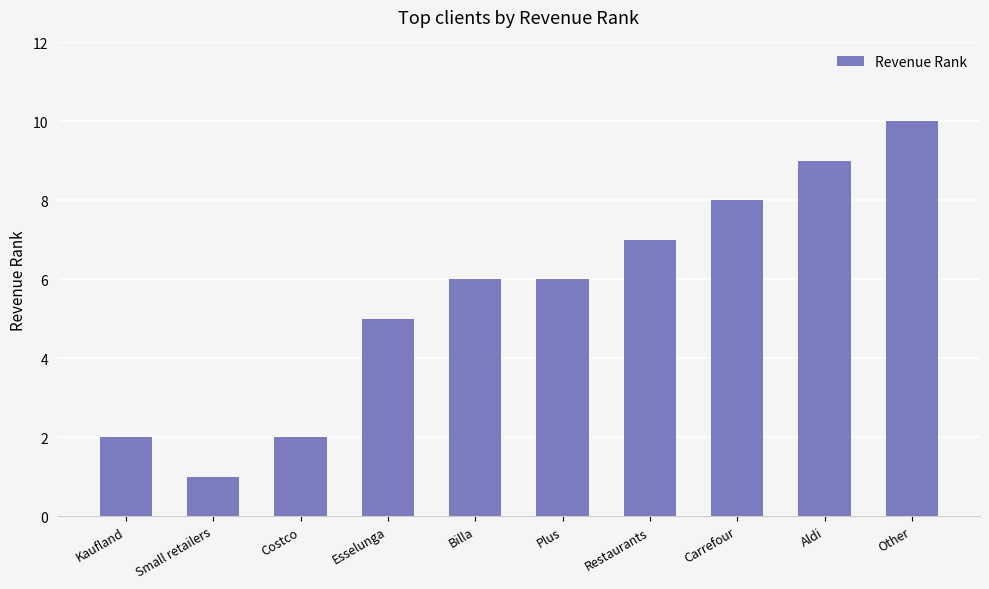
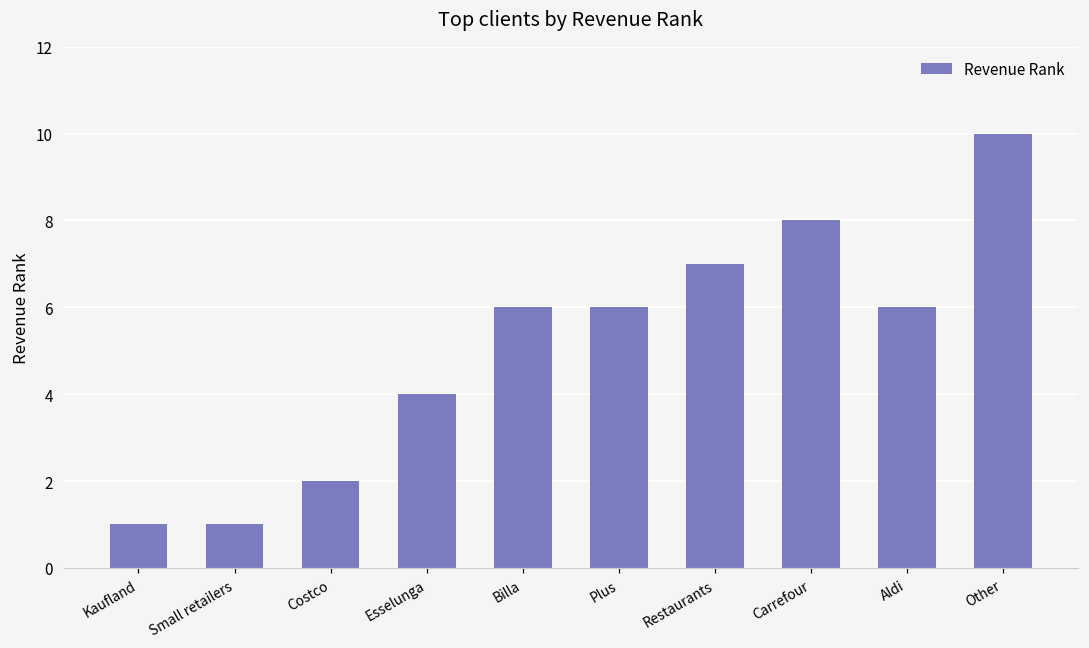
Kaufland: 2 -> 1
Esselunga: 5 -> 4
Aldi: 9 -> 6
